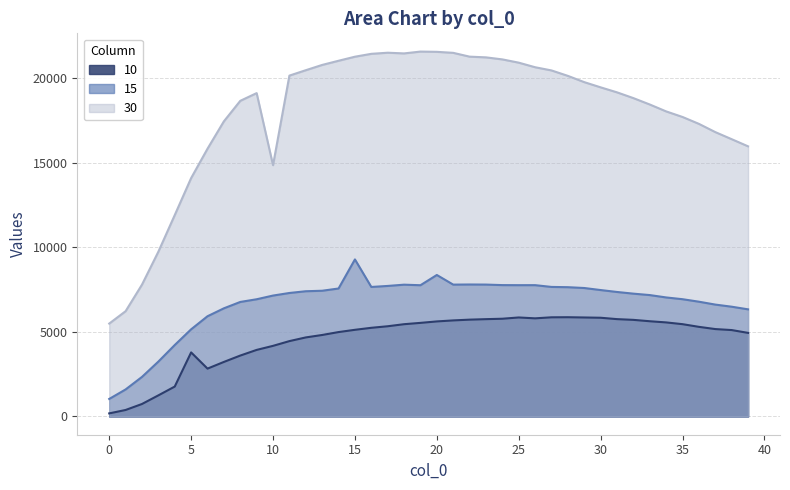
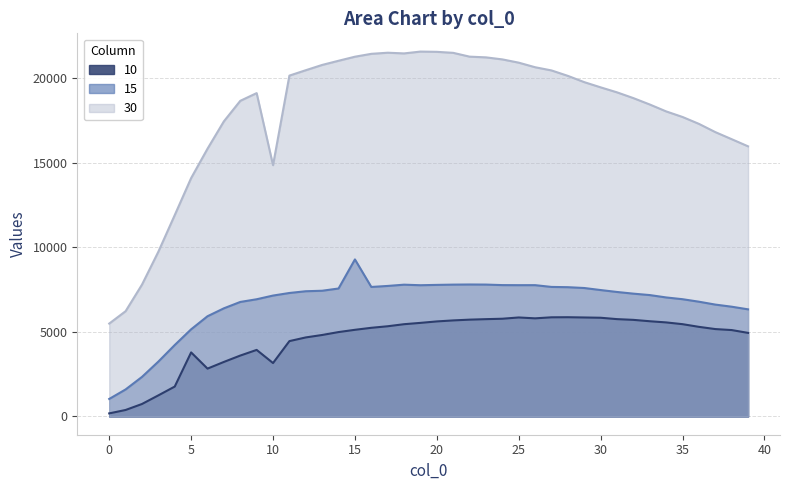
10, 10: 4200 -> 3200
15, 20: 8400 -> 7800
